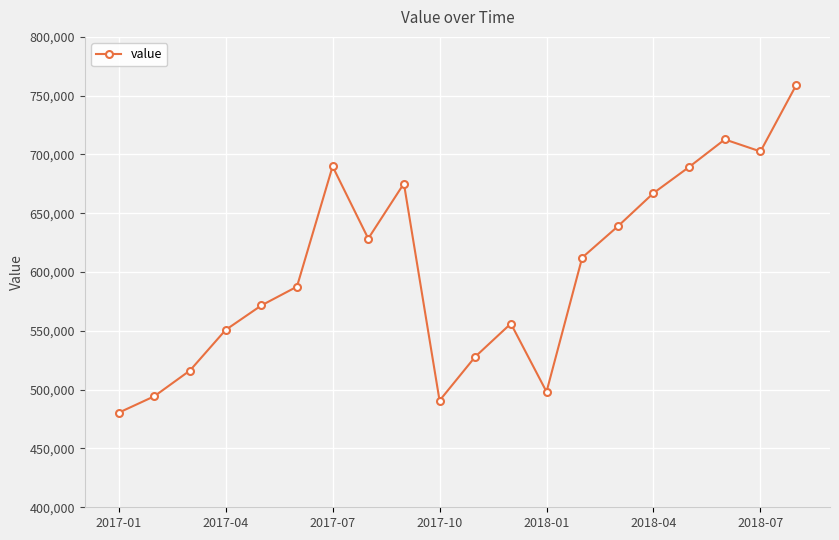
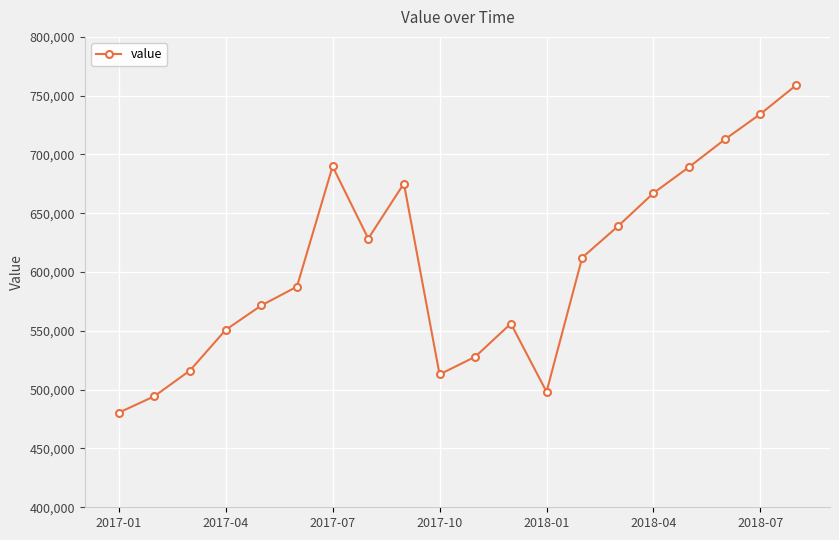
2017-10: 491,000 -> 513,000
2018-07: 703,000 -> 735,000
